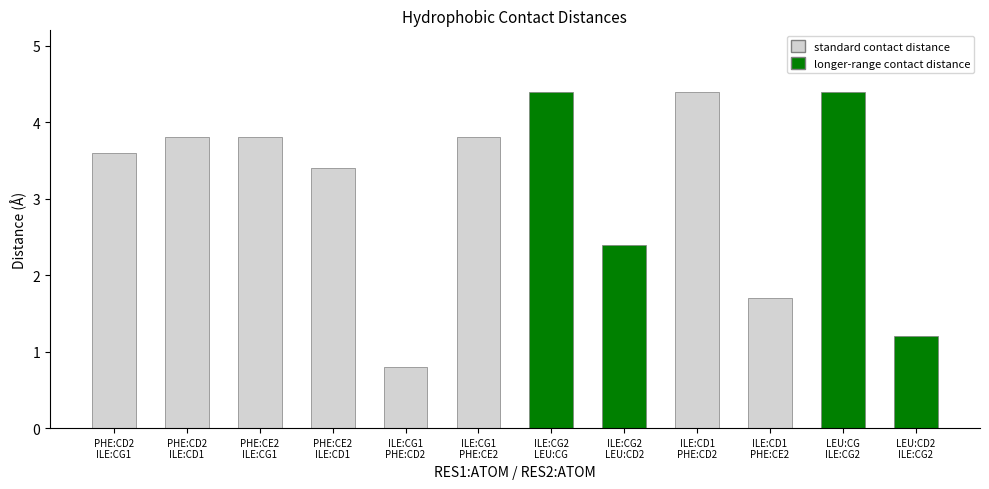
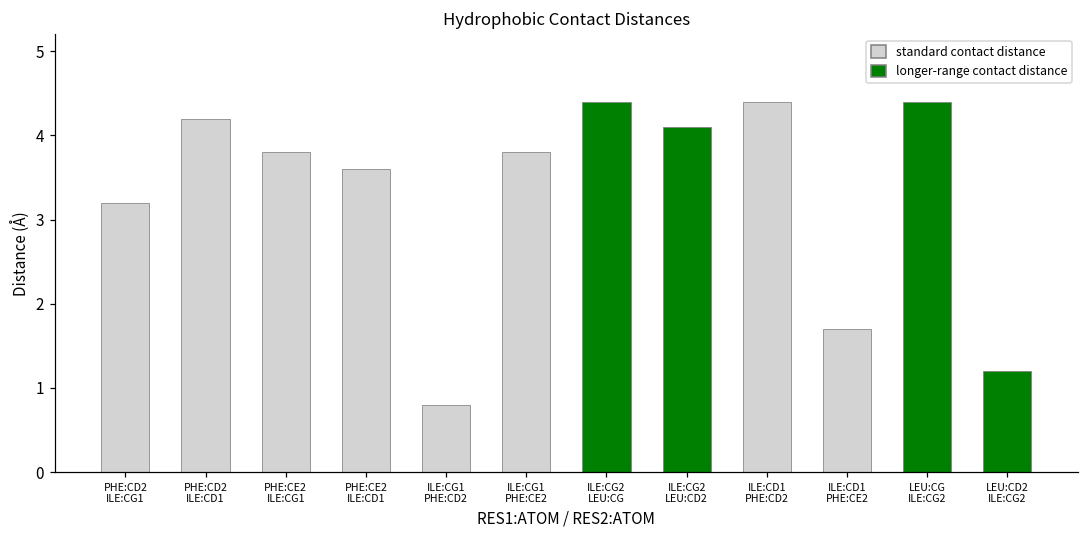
PHE:CD2 ILE:CG1: 3.6 -> 3.2
PHE:CD2 ILE:CD1: 3.8 -> 4.2
PHE:CE2 ILE:CD1: 3.4 -> 3.6
ILE:CG2 LEU:CD2: 2.4 -> 4.1
